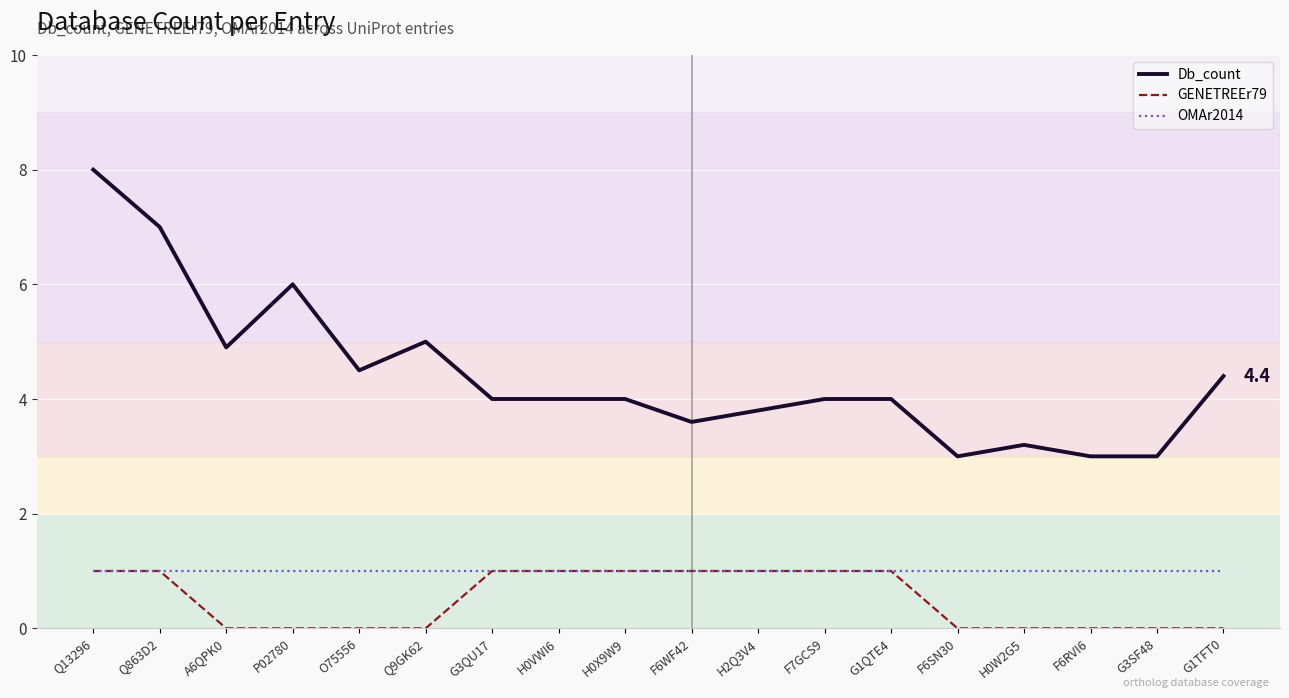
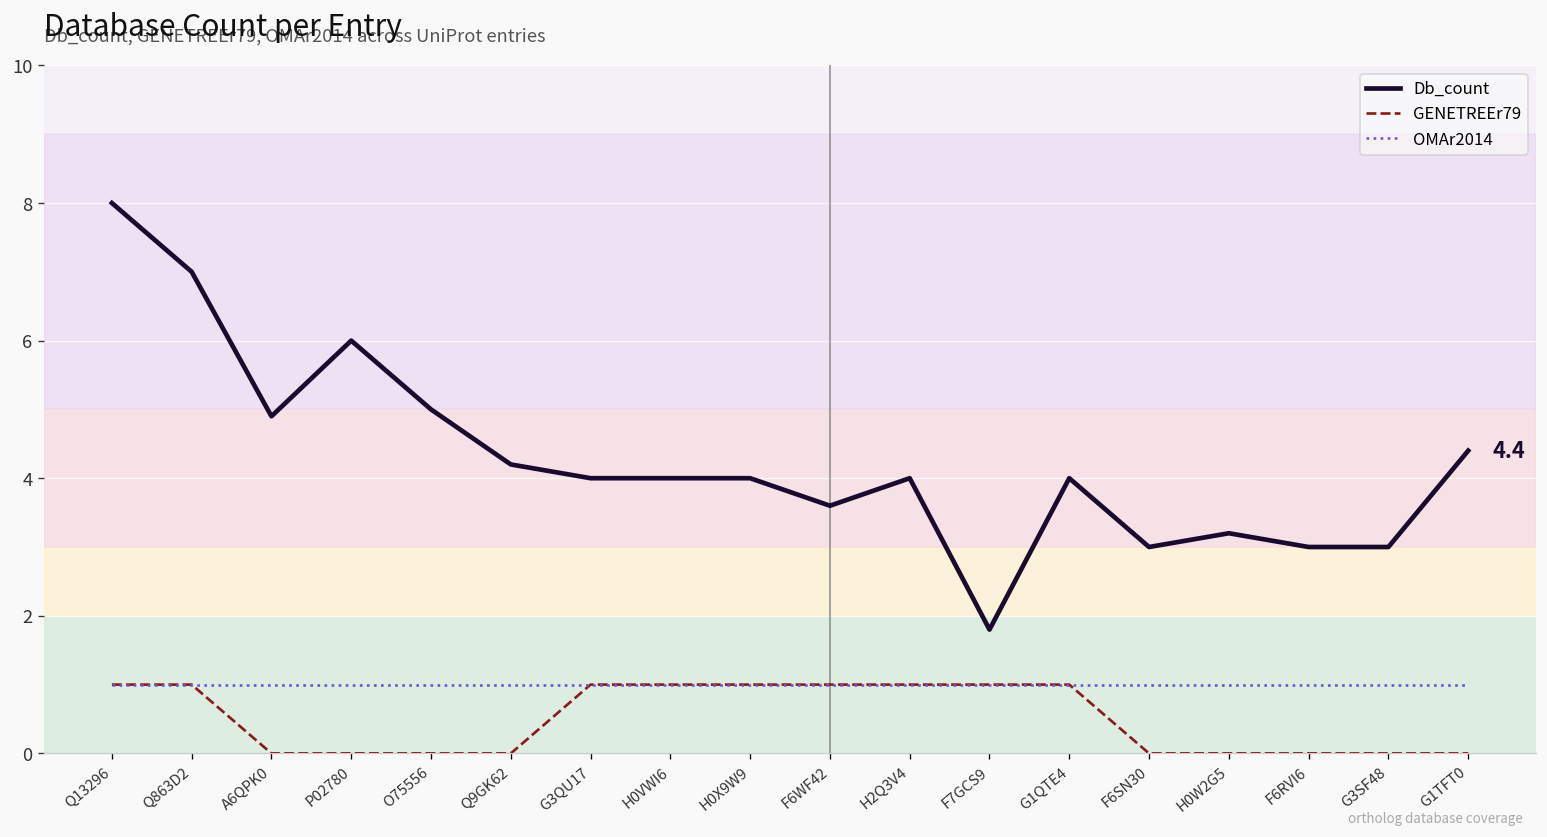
Db_count, O75556: 4.5 -> 5.0
Db_count, Q9GK62: 5.0 -> 4.2
Db_count, H2Q3V4: 3.8 -> 4.0
Db_count, F7GCS9: 4.0 -> 1.8
